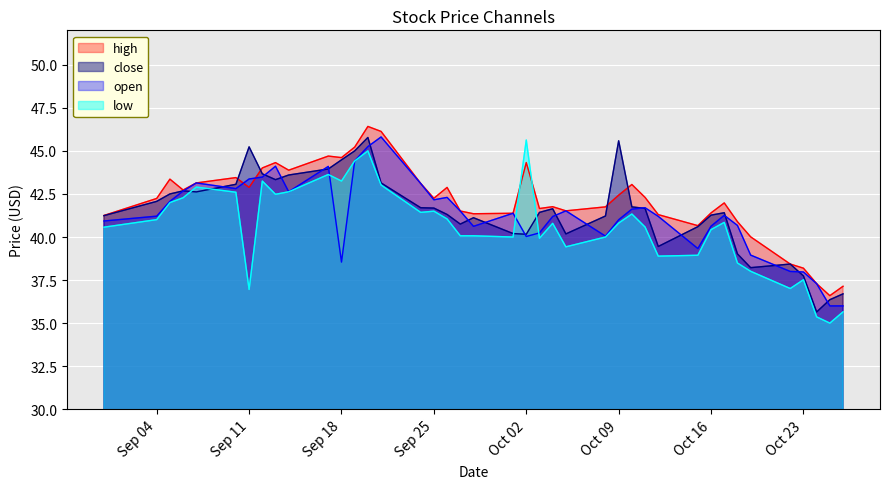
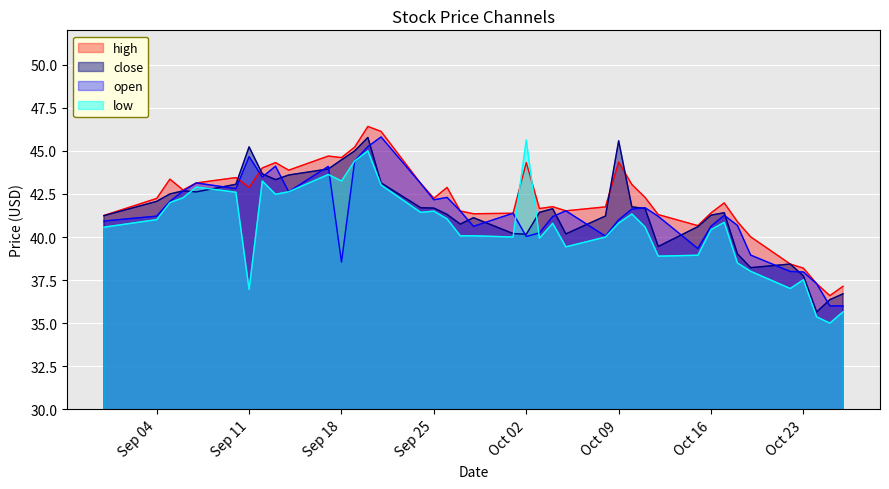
open, Sep 11: 43.4 -> 44.7
high, Oct 09: 42.4 -> 44.4
